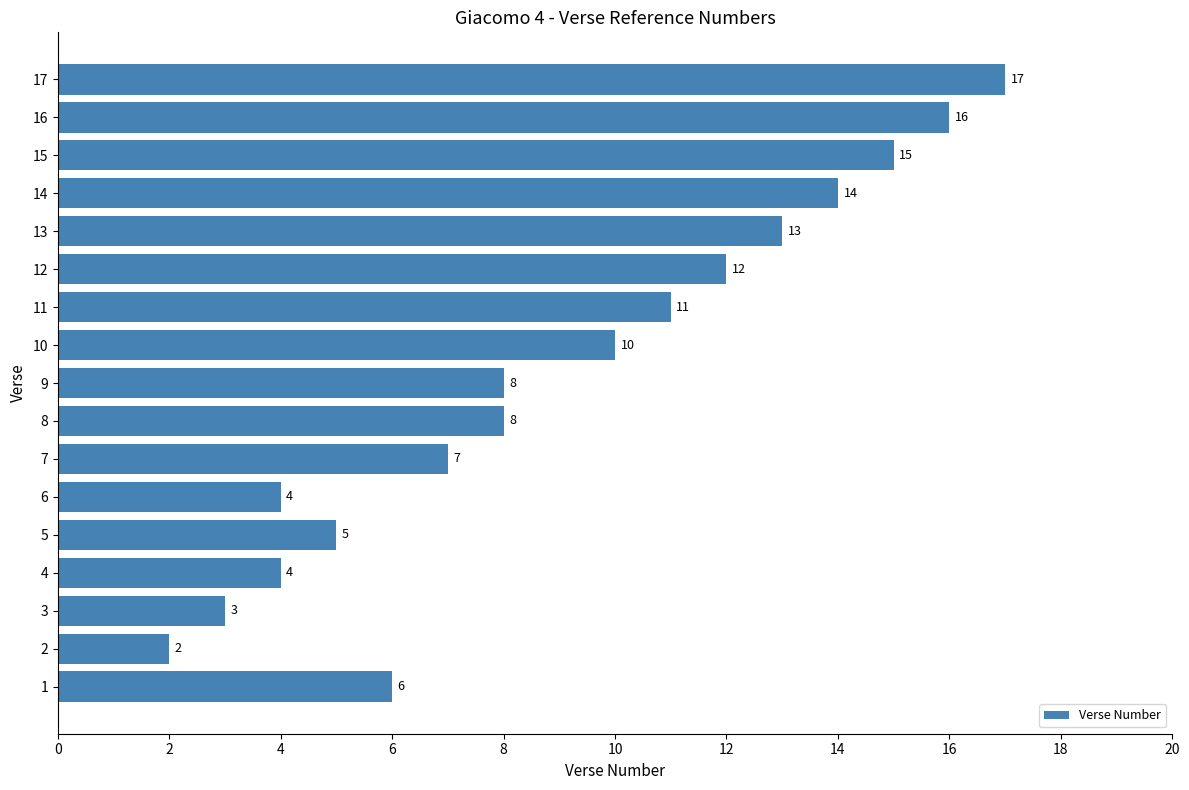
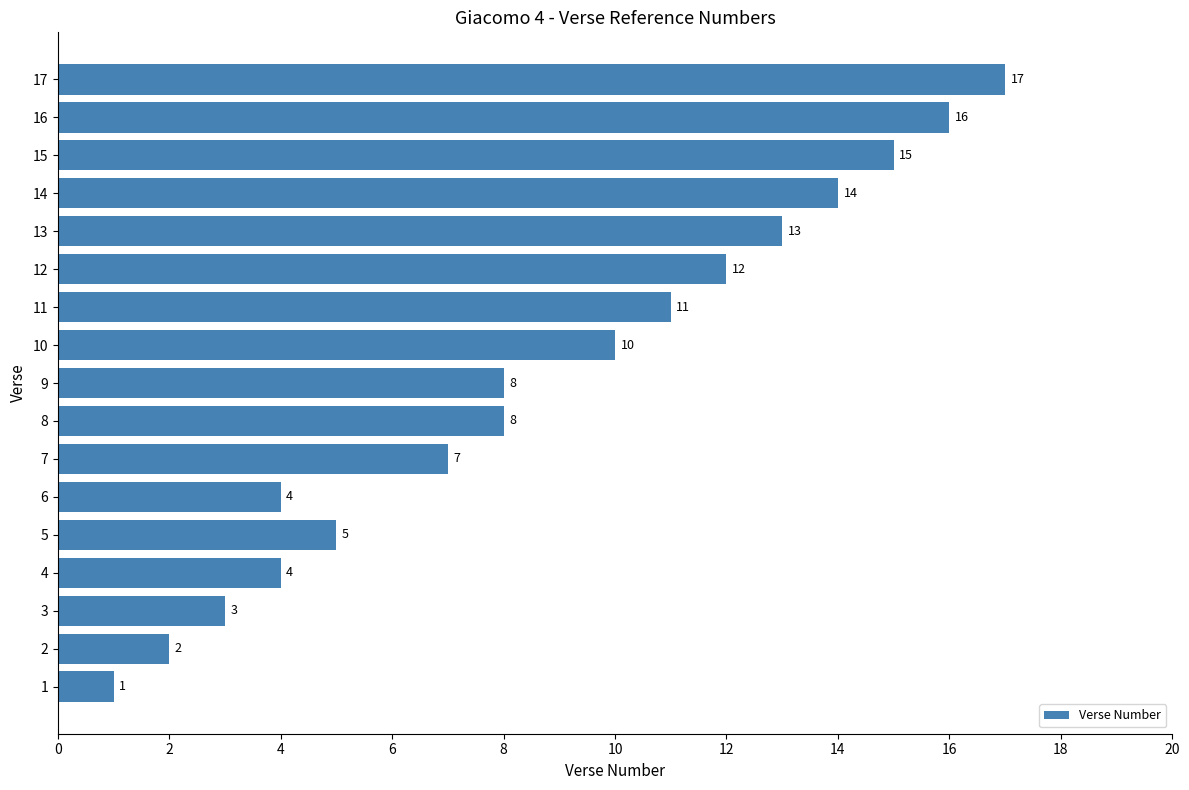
1: 6 -> 1
